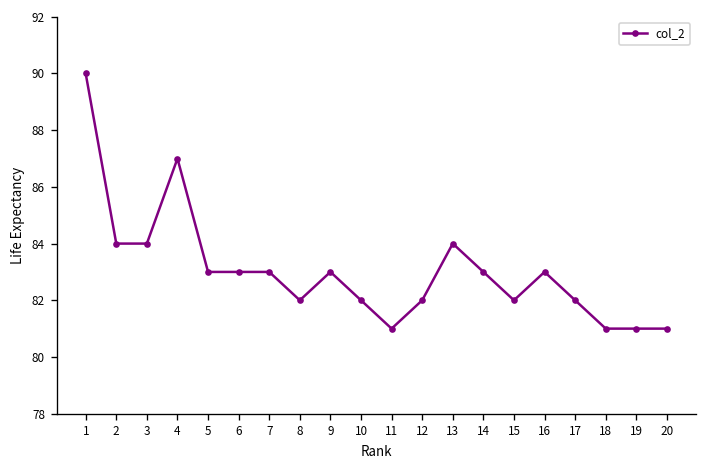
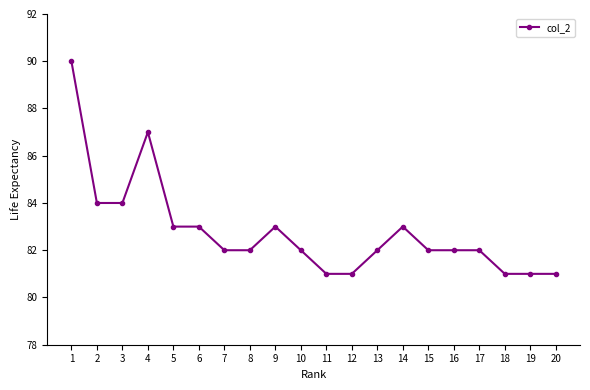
7: 83 -> 82
12: 82 -> 81
13: 84 -> 82
16: 83 -> 82
